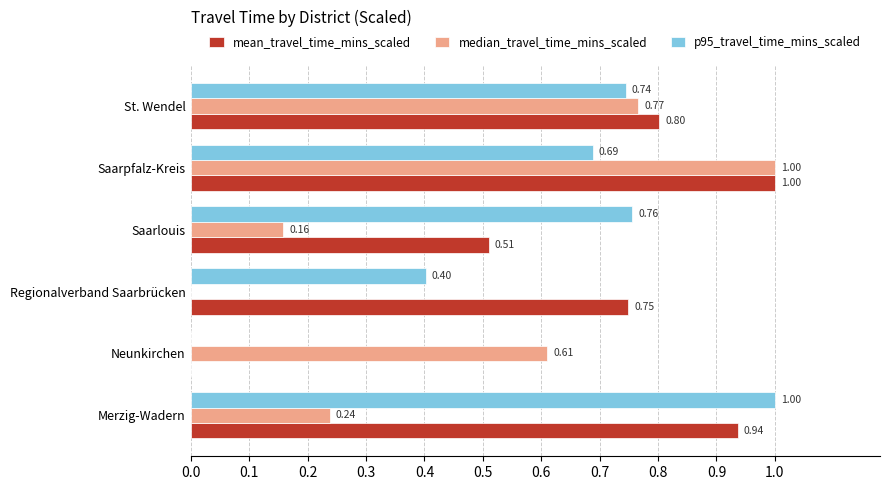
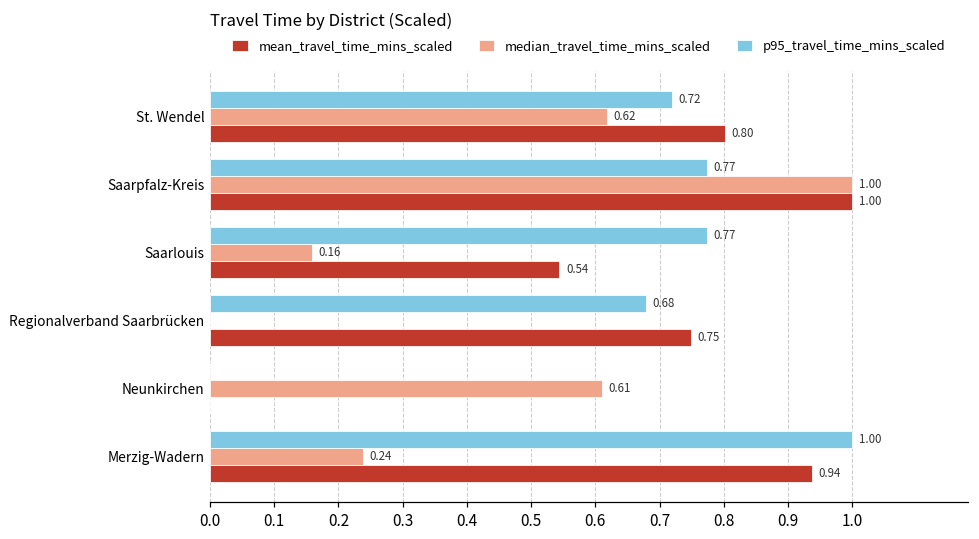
p95_travel_time_mins_scaled, St. Wendel: 0.74 -> 0.72
median_travel_time_mins_scaled, St. Wendel: 0.77 -> 0.62
p95_travel_time_mins_scaled, Saarpfalz-Kreis: 0.69 -> 0.77
p95_travel_time_mins_scaled, Saarlouis: 0.76 -> 0.77
mean_travel_time_mins_scaled, Saarlouis: 0.51 -> 0.54
p95_travel_time_mins_scaled, Regionalverband Saarbrücken: 0.40 -> 0.68
